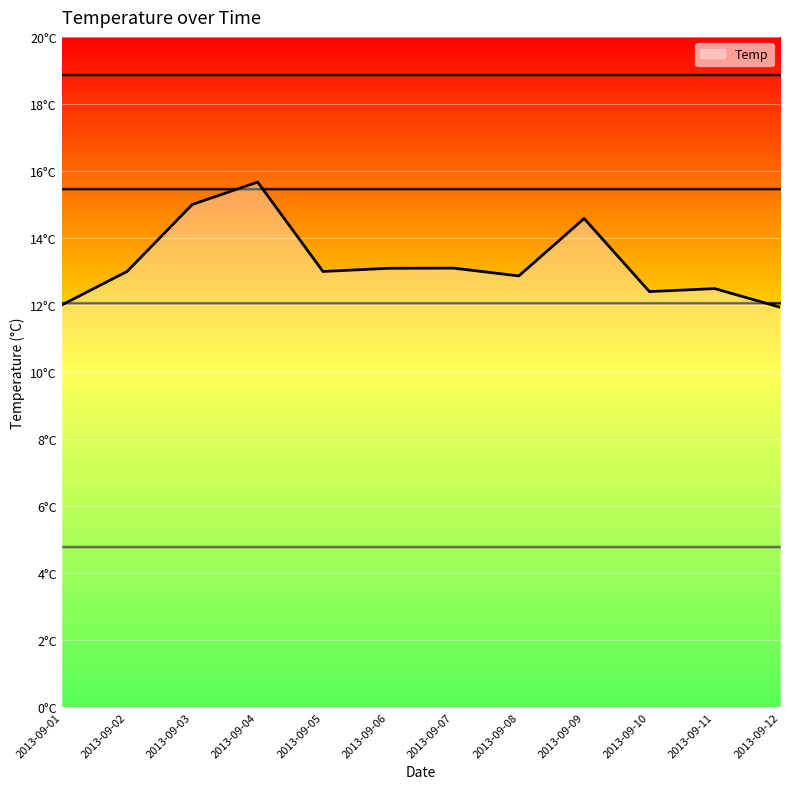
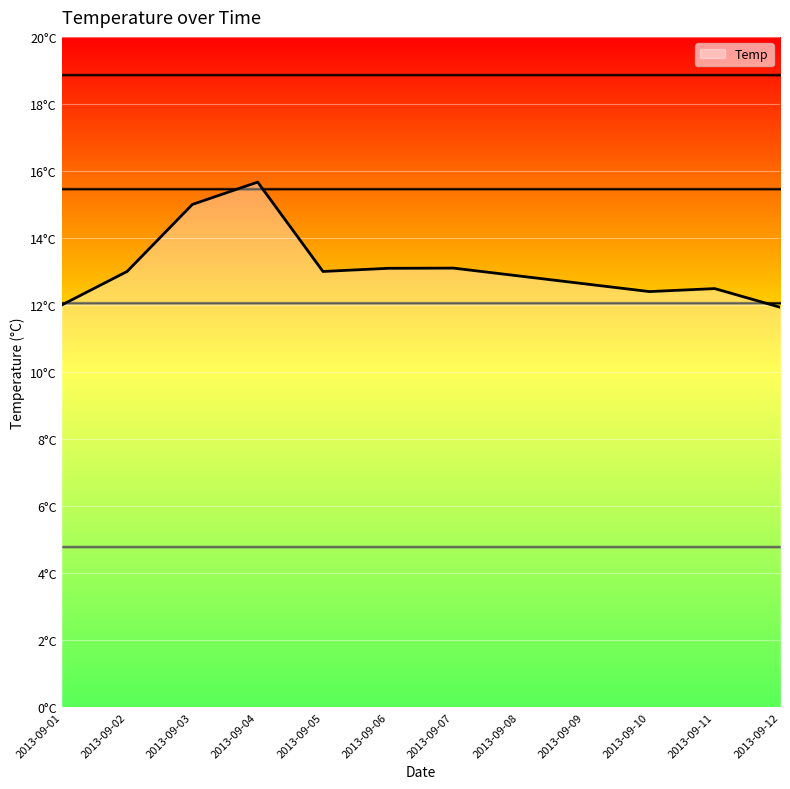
2013-09-09: 14.6°C -> 12.6°C
